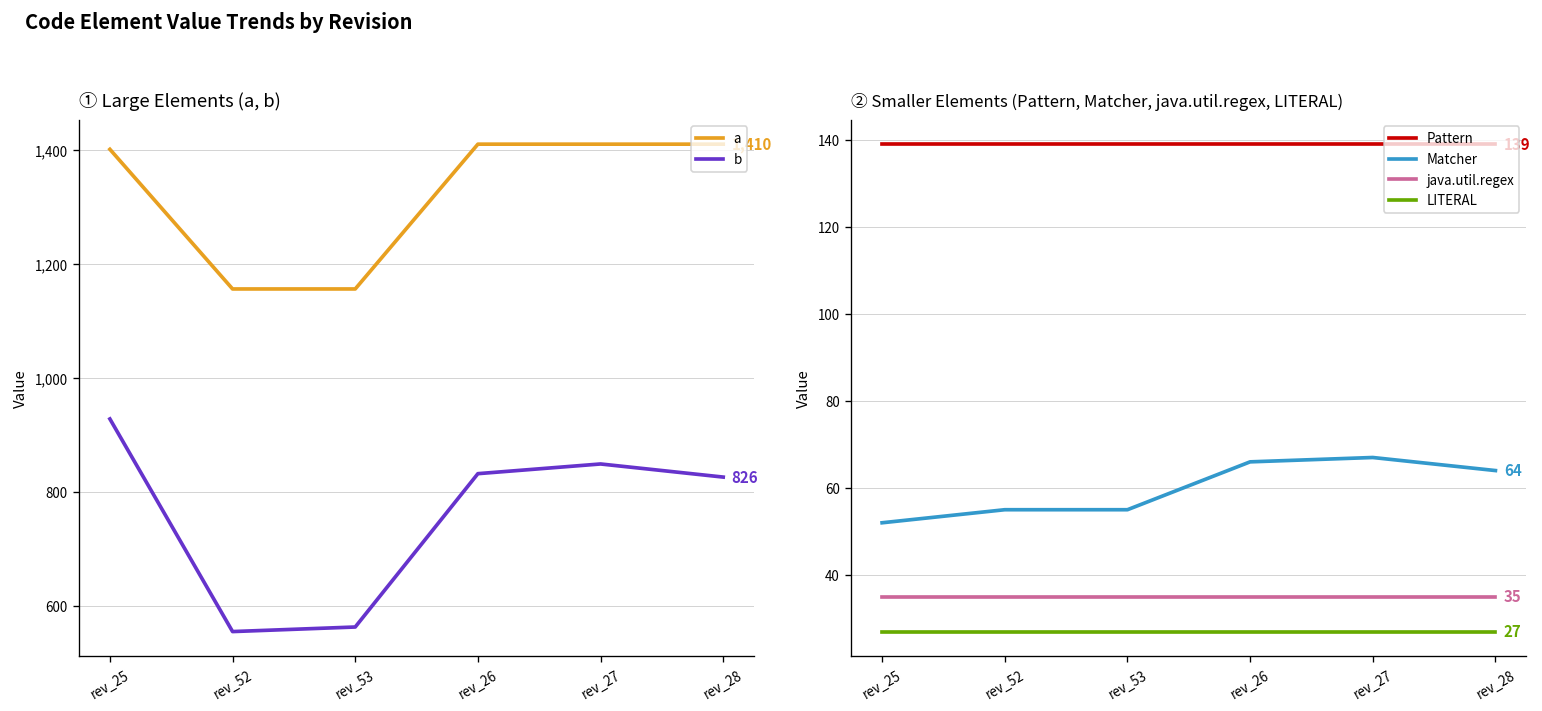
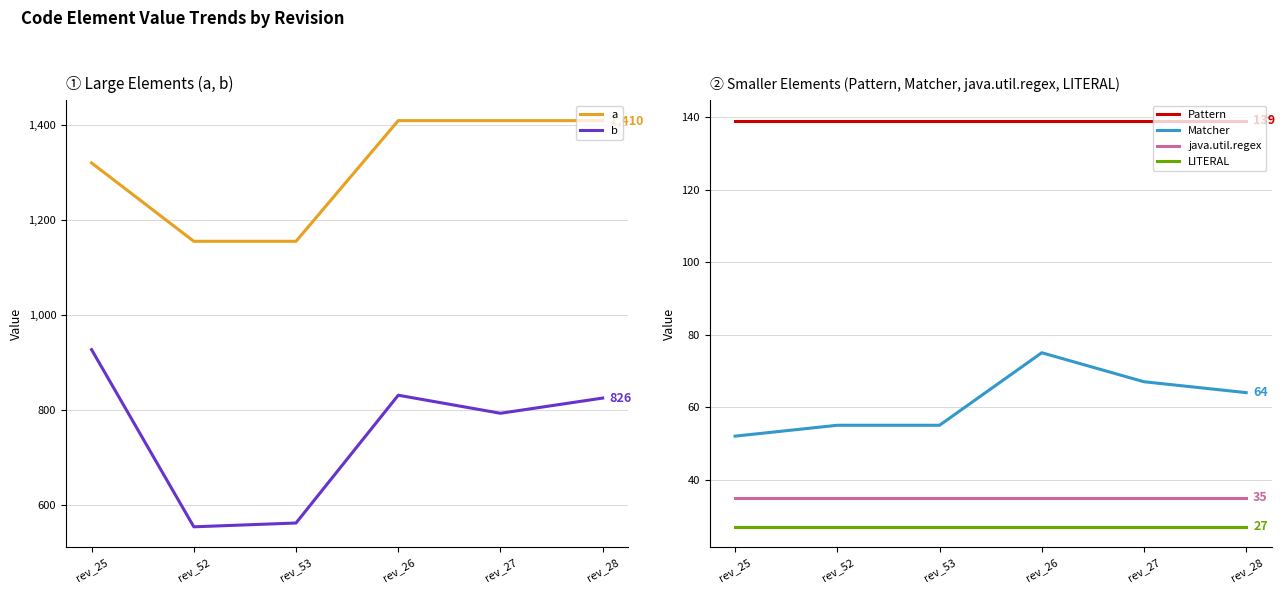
① Large Elements (a, b), a, rev_25: 1,400 -> 1,320
① Large Elements (a, b), b, rev_27: 850 -> 790
② Smaller Elements (Pattern, Matcher, java.util.regex, LITERAL), Matcher, rev_26: 66 -> 75
